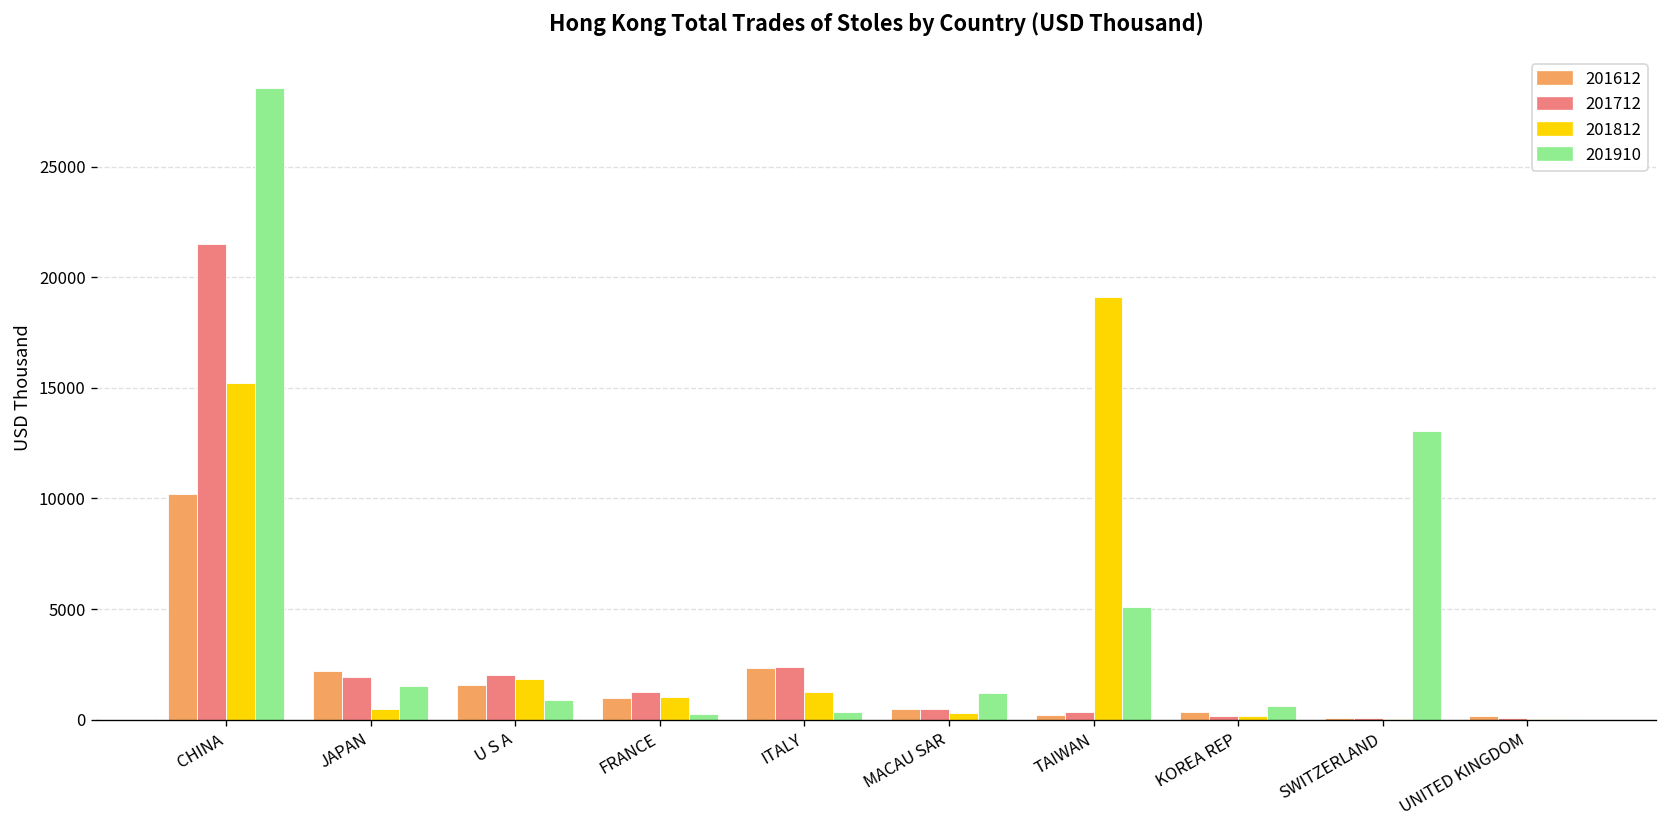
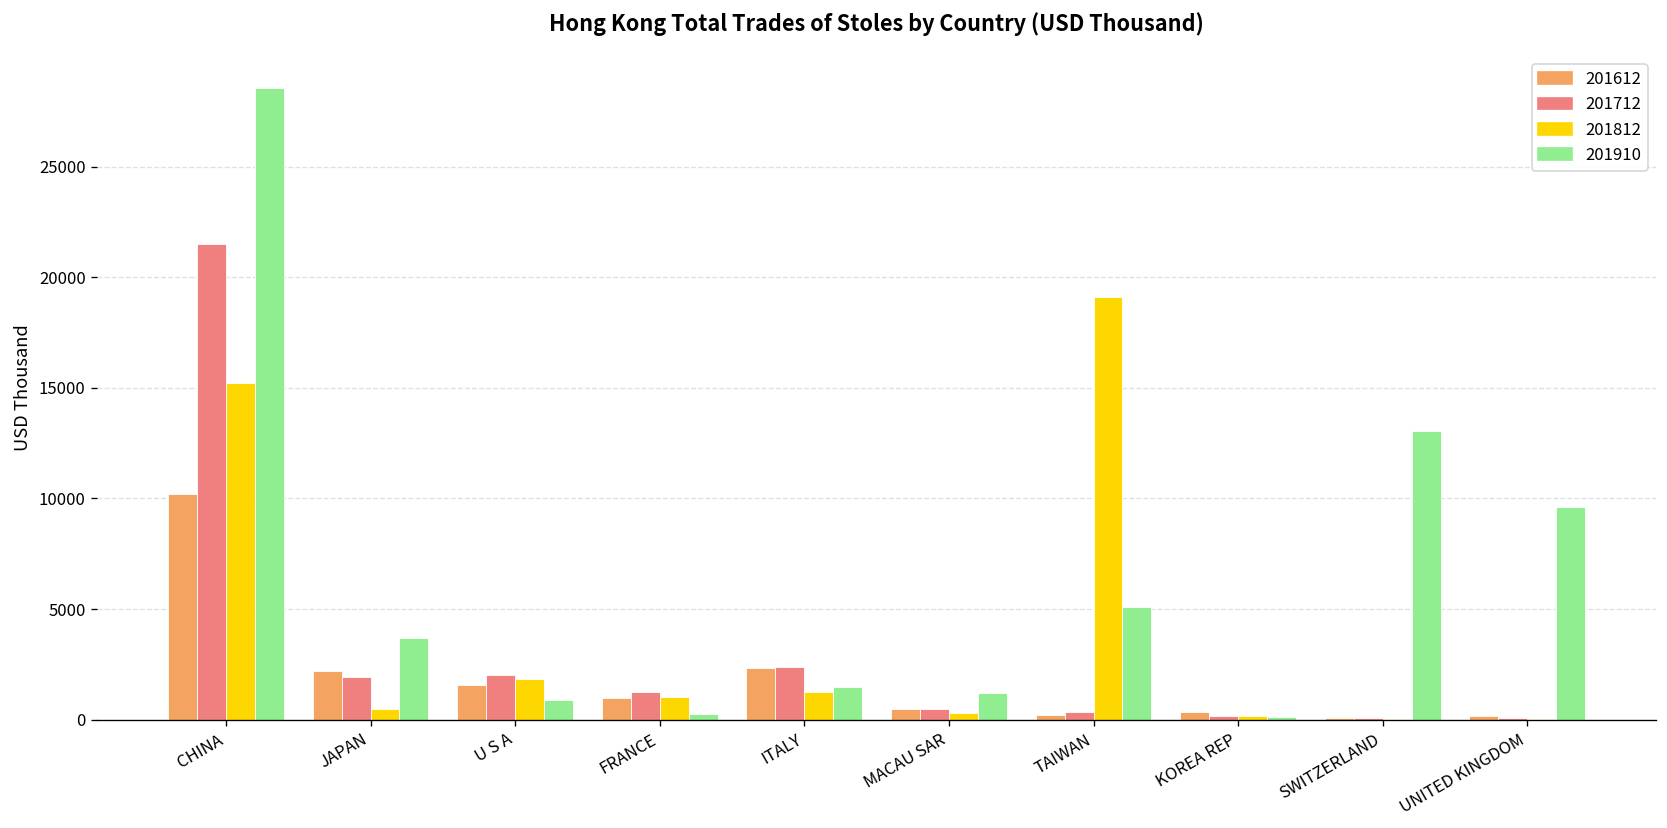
201910, JAPAN: 1500 -> 3700
201910, ITALY: 300 -> 1500
201910, KOREA REP: 600 -> 100
201910, UNITED KINGDOM: 0 -> 9600
